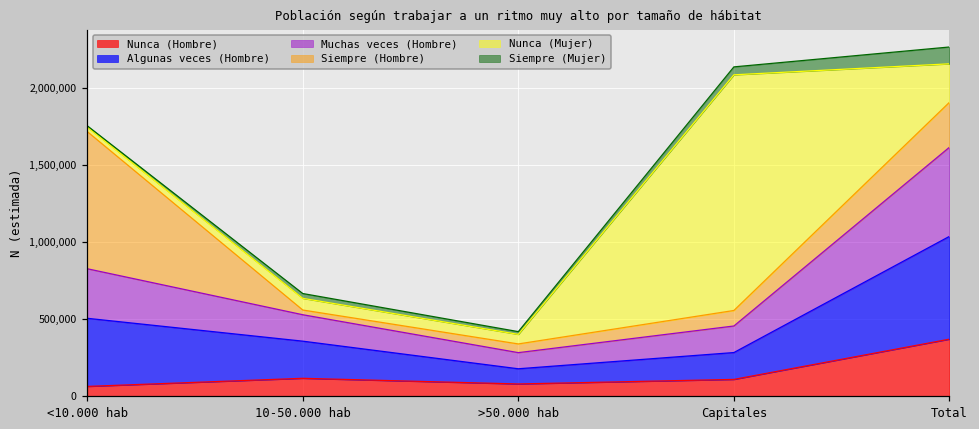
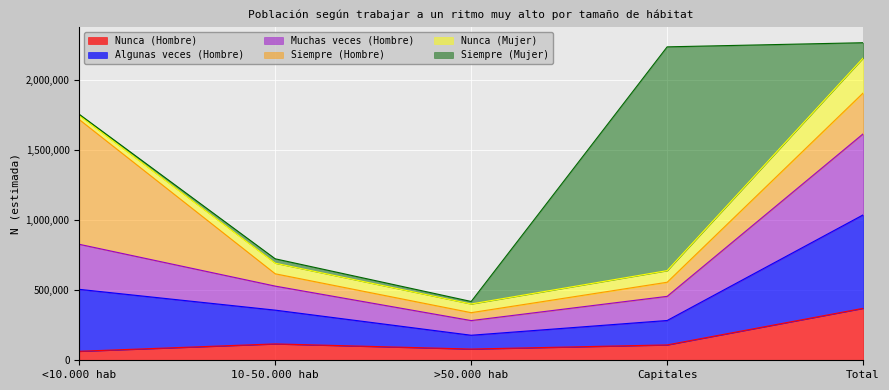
Siempre (Hombre), 10-50.000 hab: 30,000 -> 90,000
Nunca (Mujer), Capitales: 1,530,000 -> 80,000
Siempre (Mujer), Capitales: 50,000 -> 1,590,000
